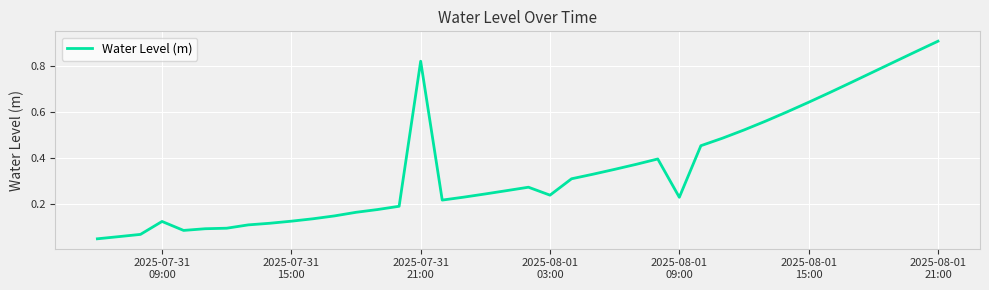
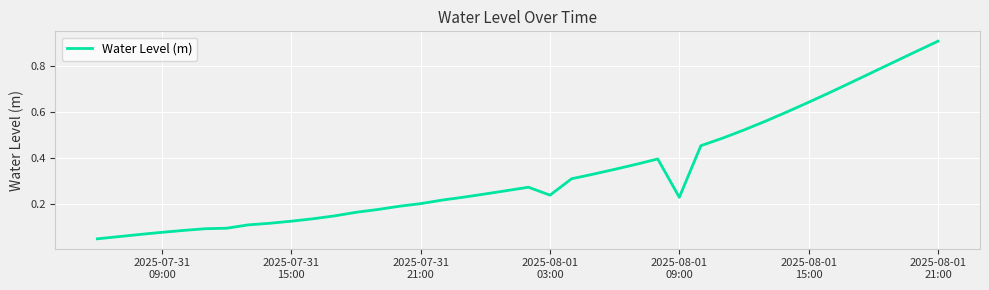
2025-07-31 09:00: 0.12 -> 0.08
2025-07-31 21:00: 0.82 -> 0.20
